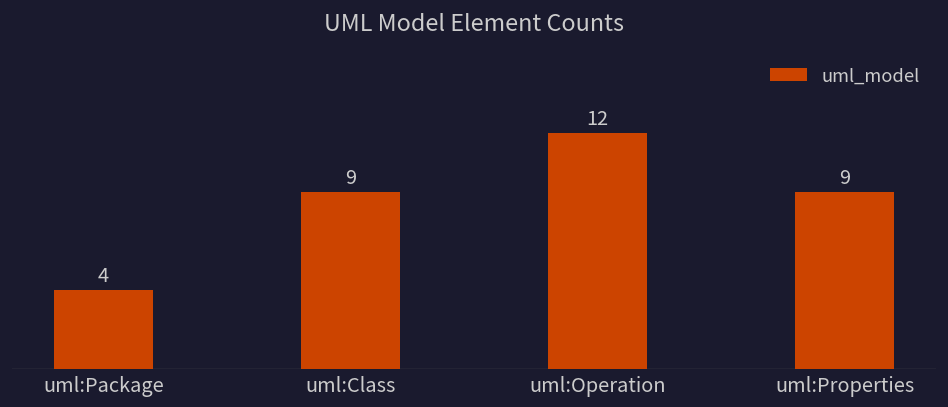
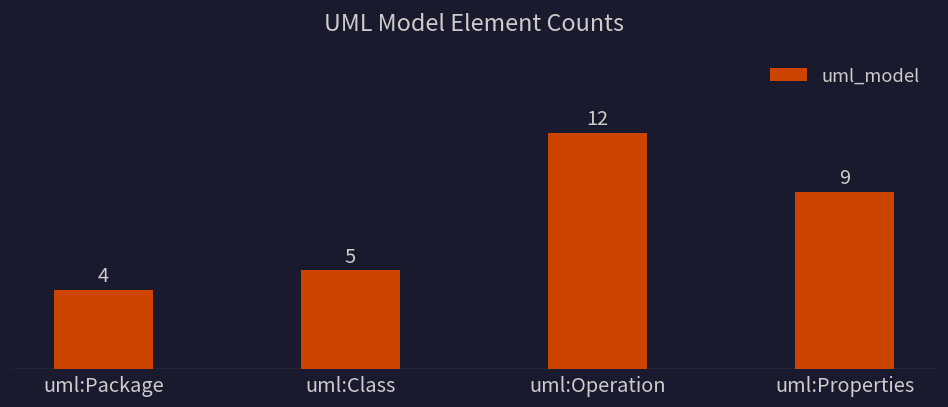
uml:Class: 9 -> 5
